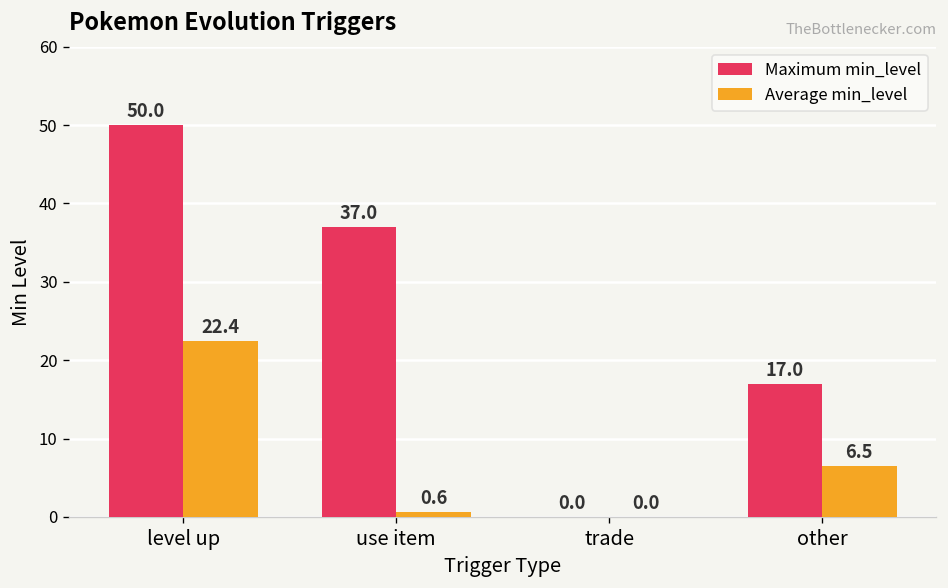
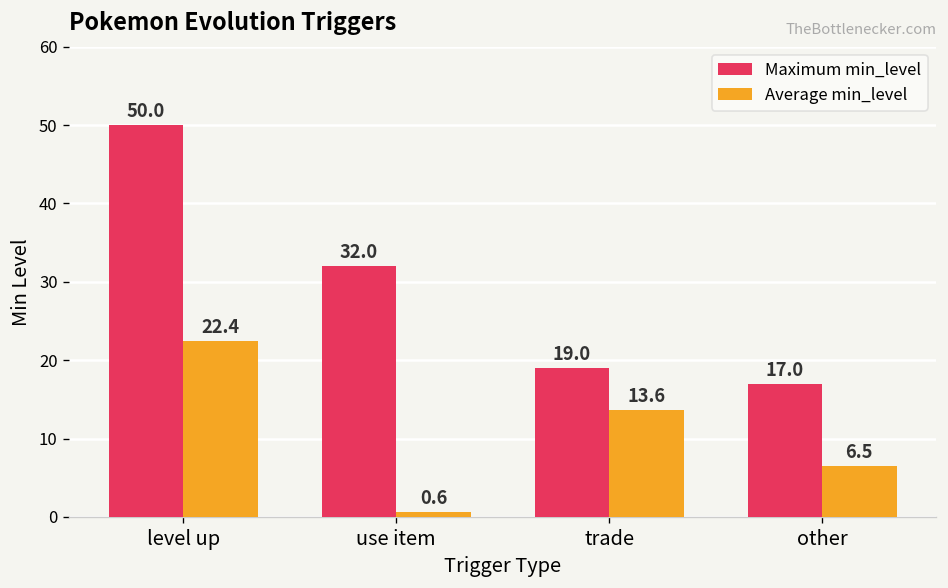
Maximum min_level, use item: 37.0 -> 32.0
Maximum min_level, trade: 0.0 -> 19.0
Average min_level, trade: 0.0 -> 13.6
